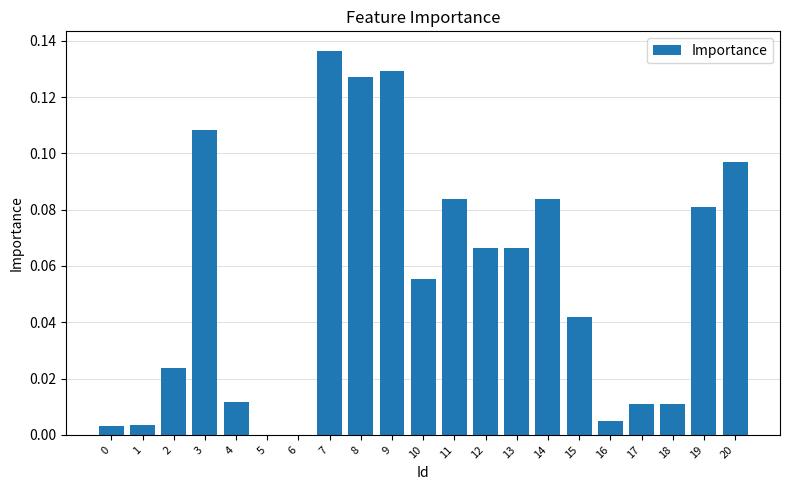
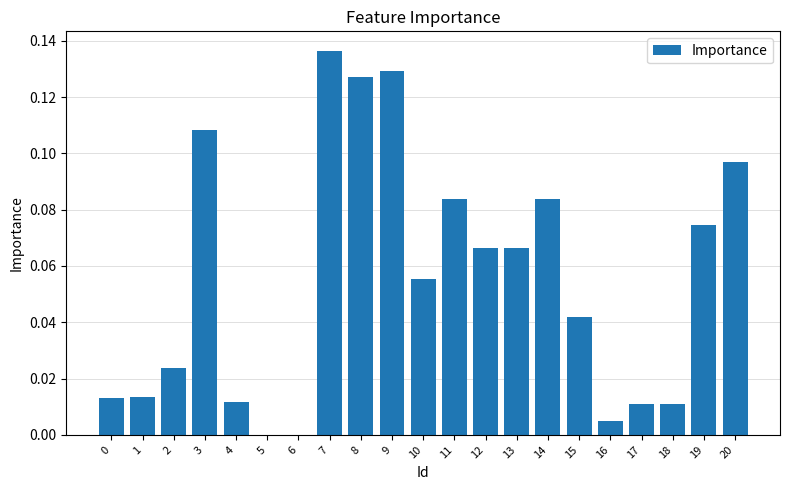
0: 0.003 -> 0.013
1: 0.003 -> 0.014
19: 0.081 -> 0.075
